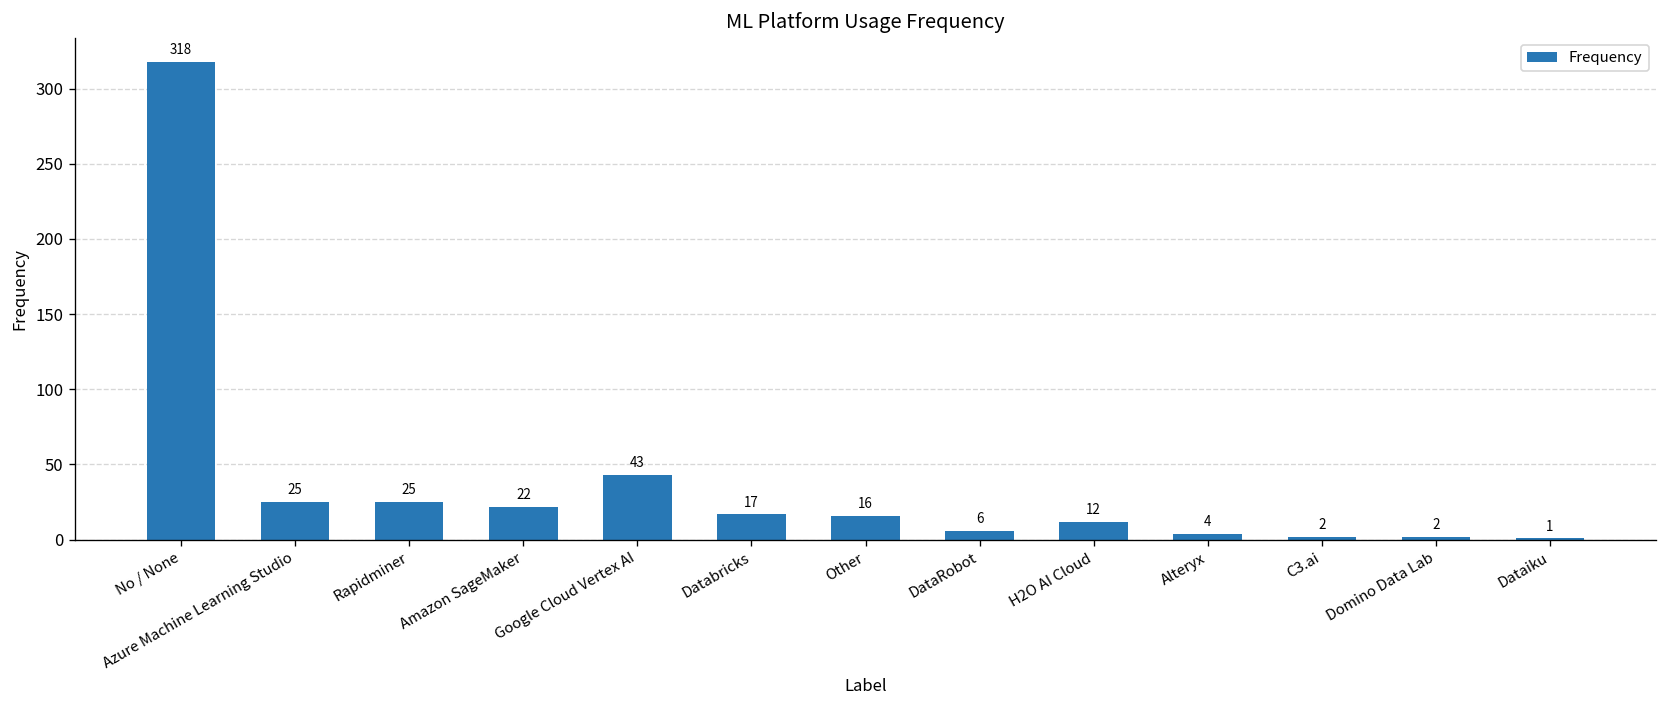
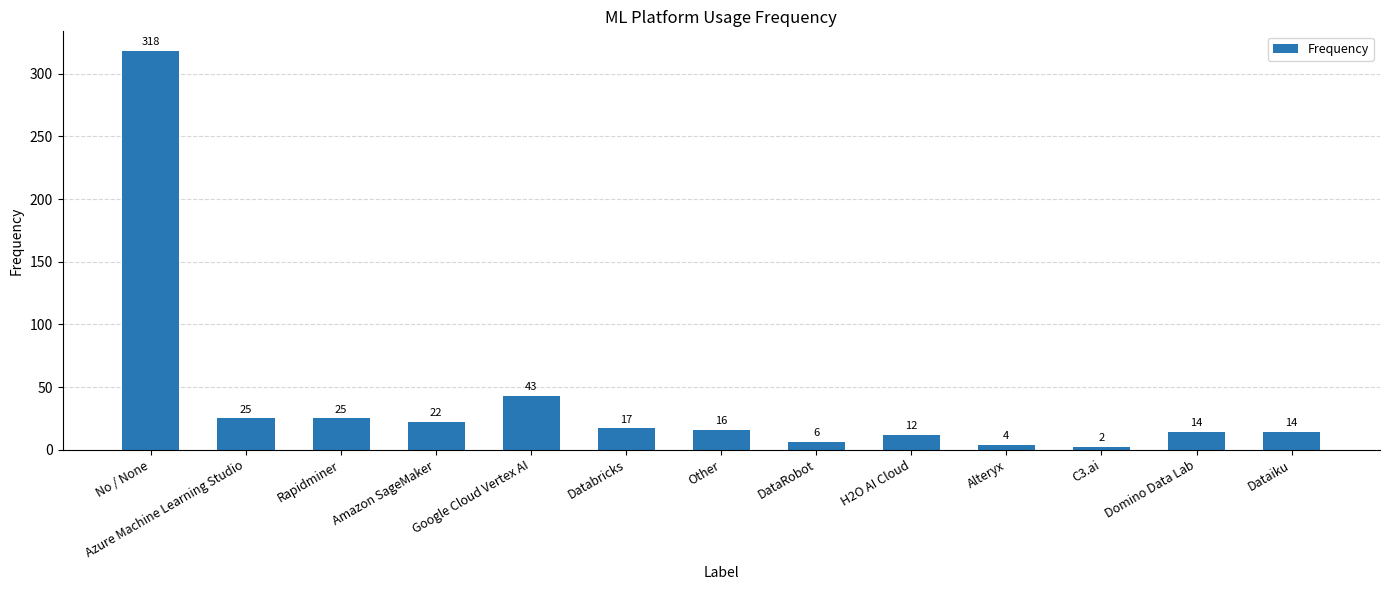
Domino Data Lab: 2 -> 14
Dataiku: 1 -> 14
